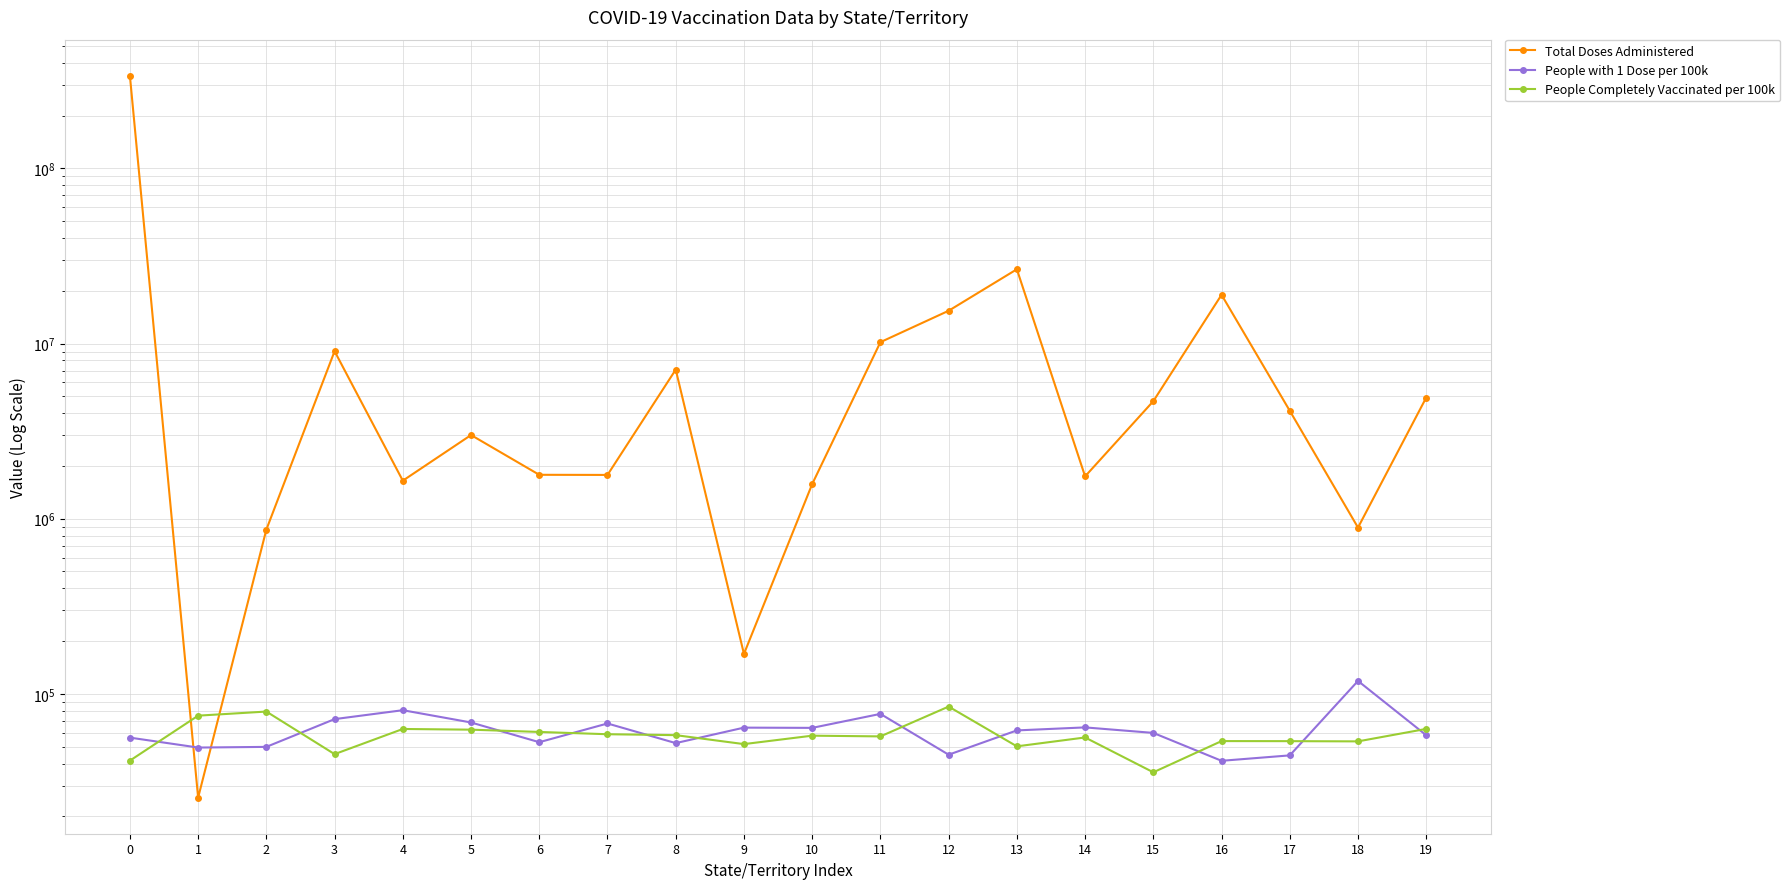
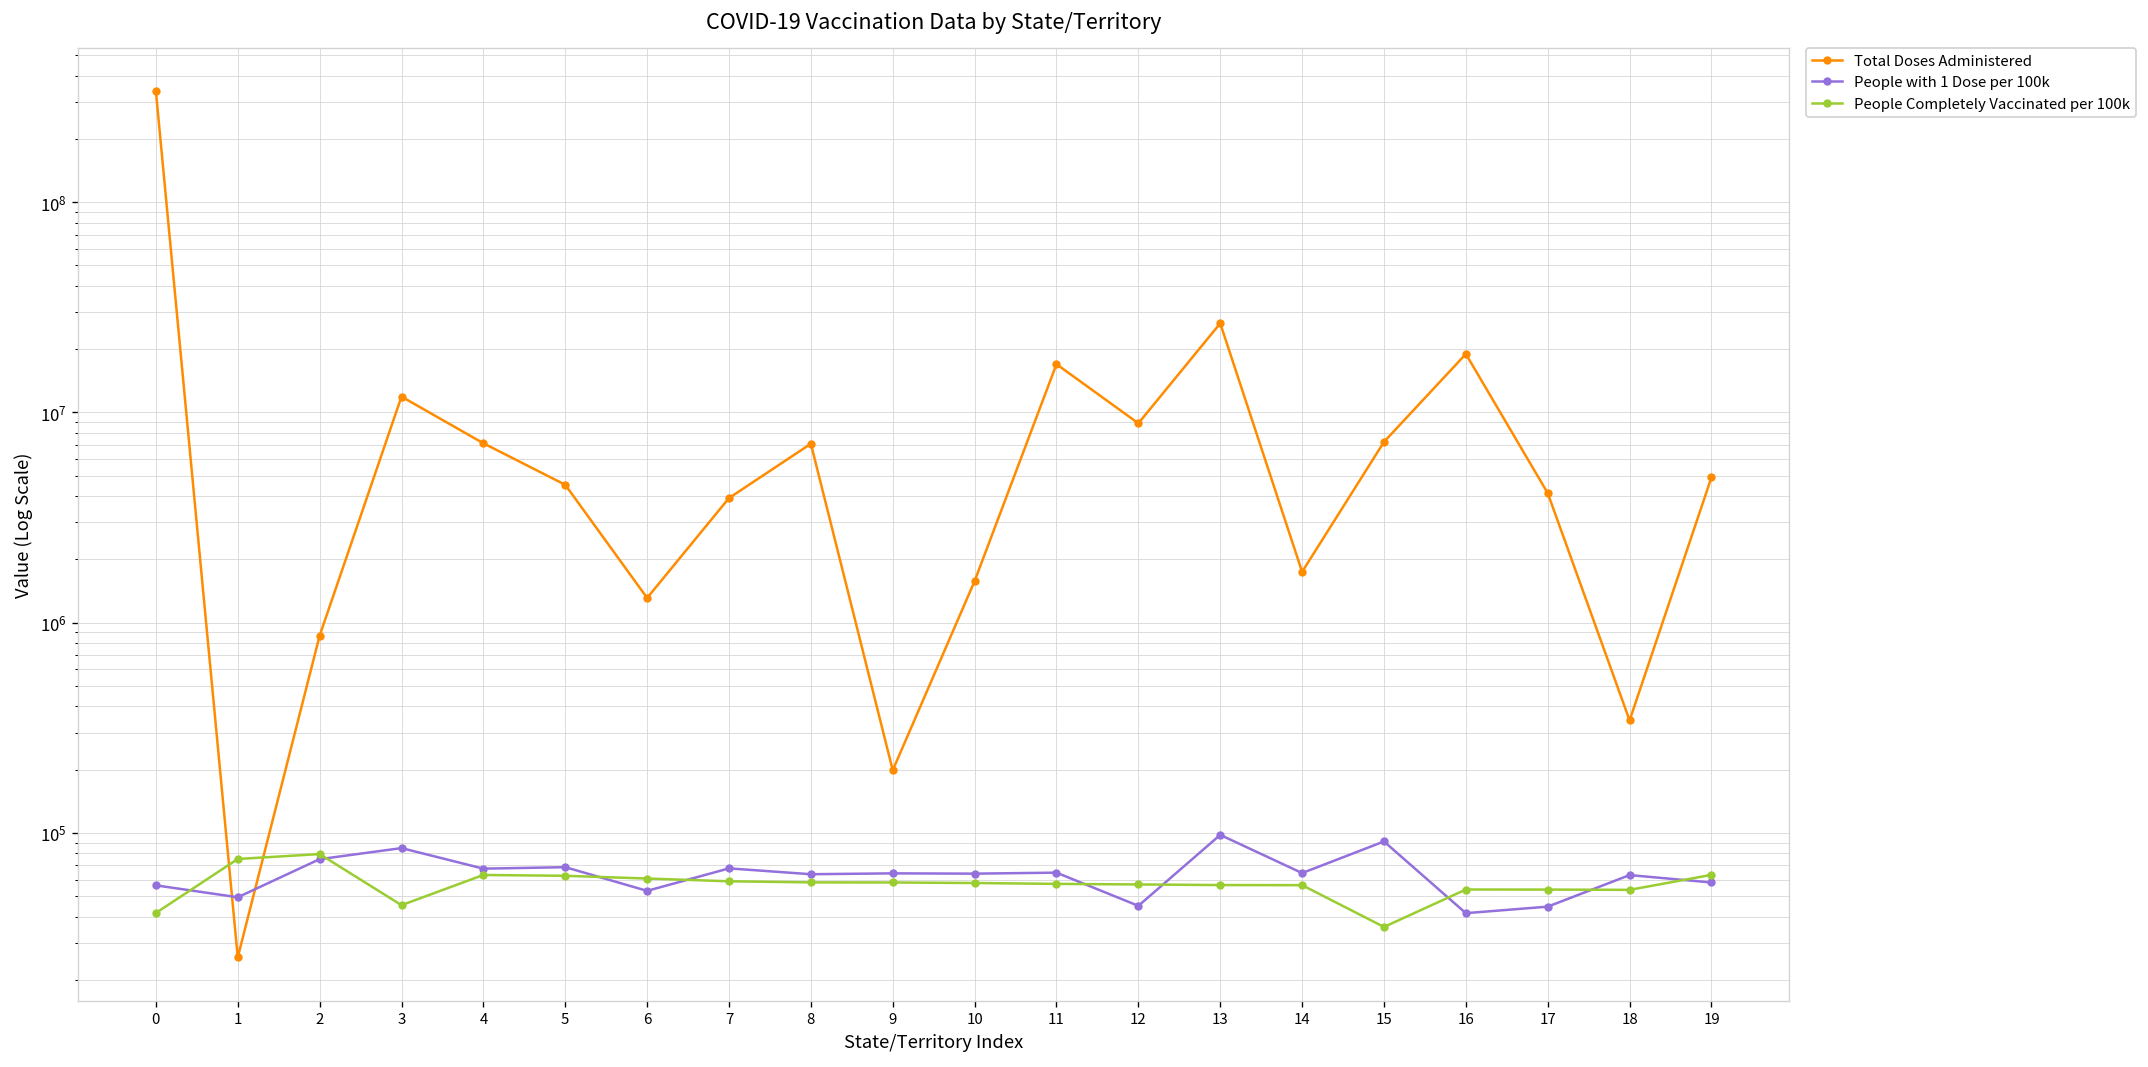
People with 1 Dose per 100k, 2: 50000 -> 75000
Total Doses Administered, 3: 9000000 -> 12000000
People with 1 Dose per 100k, 3: 72000 -> 80000
Total Doses Administered, 4: 1600000 -> 7100000
People with 1 Dose per 100k, 4: 80000 -> 68000
Total Doses Administered, 5: 3000000 -> 4500000
Total Doses Administered, 6: 1800000 -> 1300000
Total Doses Administered, 7: 1800000 -> 3900000
People with 1 Dose per 100k, 8: 52000 -> 64000
Total Doses Administered, 9: 170000 -> 200000
People Completely Vaccinated per 100k, 9: 52000 -> 58000
Total Doses Administered, 11: 10000000 -> 17000000
People with 1 Dose per 100k, 11: 80000 -> 65000
Total Doses Administered, 12: 15000000 -> 9000000
People Completely Vaccinated per 100k, 12: 80000 -> 57000
People with 1 Dose per 100k, 13: 62000 -> 100000
People Completely Vaccinated per 100k, 13: 50000 -> 56000
Total Doses Administered, 15: 4700000 -> 7200000
People with 1 Dose per 100k, 15: 60000 -> 90000
Total Doses Administered, 18: 900000 -> 340000
People with 1 Dose per 100k, 18: 120000 -> 63000
